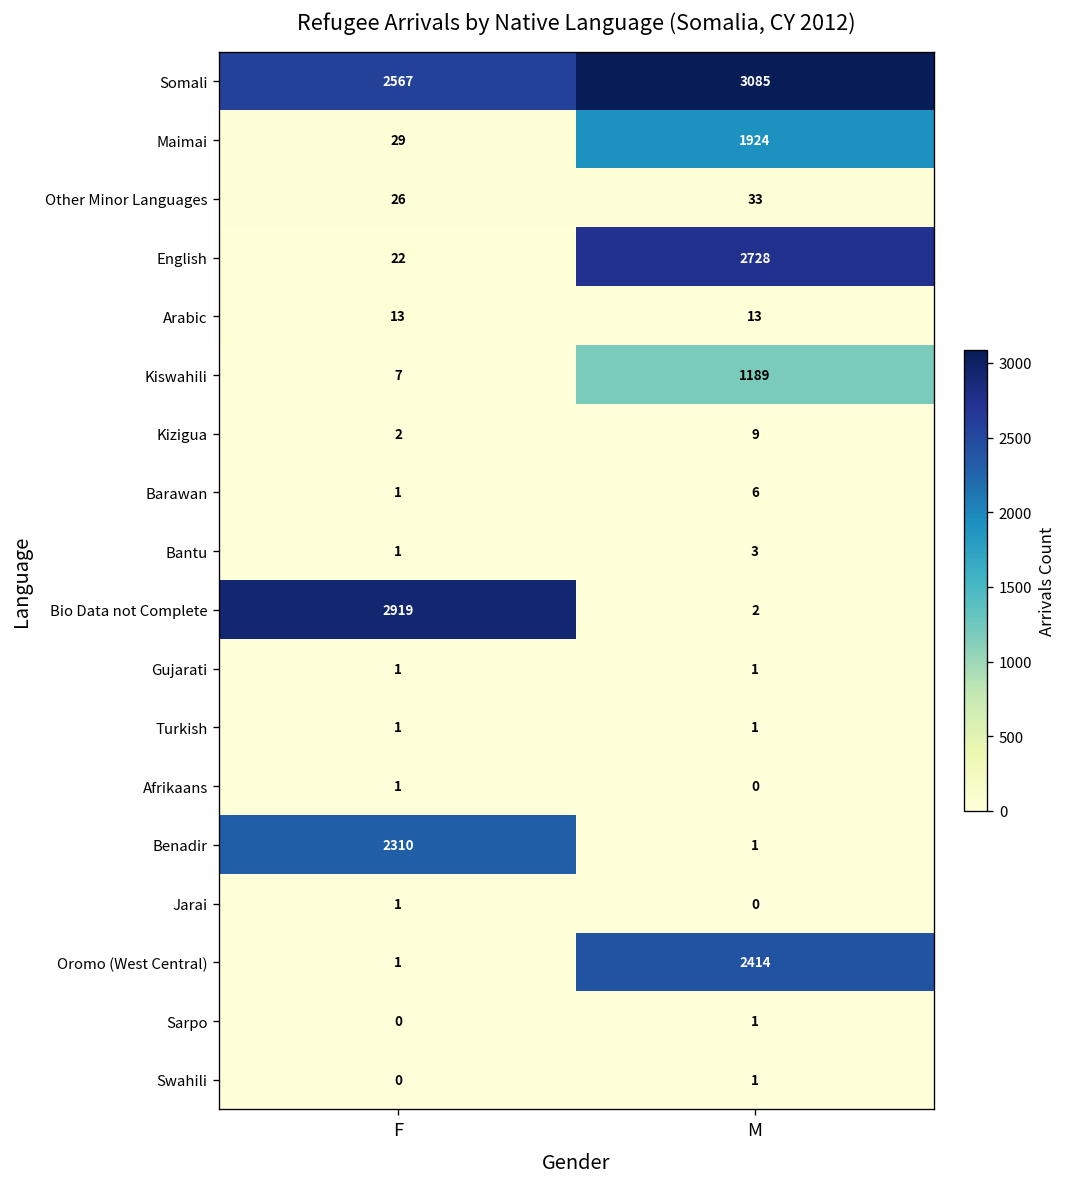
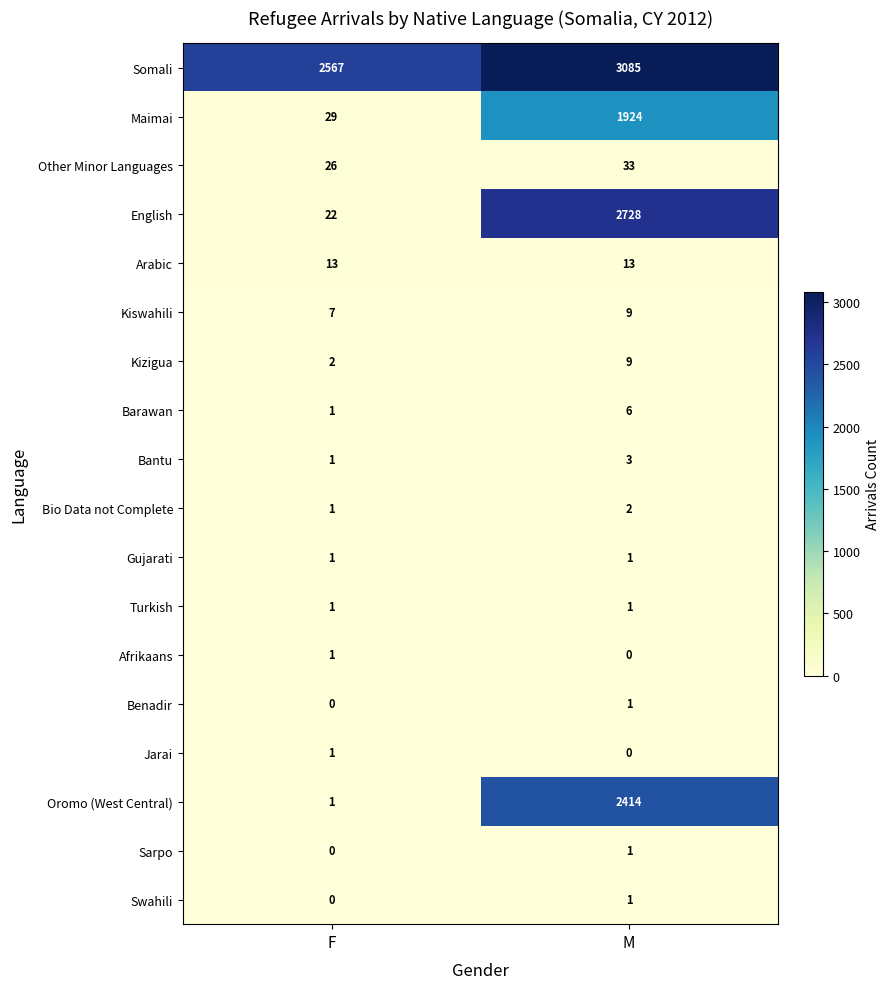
Kiswahili, M: 1189 -> 9
Bio Data not Complete, F: 2919 -> 1
Benadir, F: 2310 -> 0
